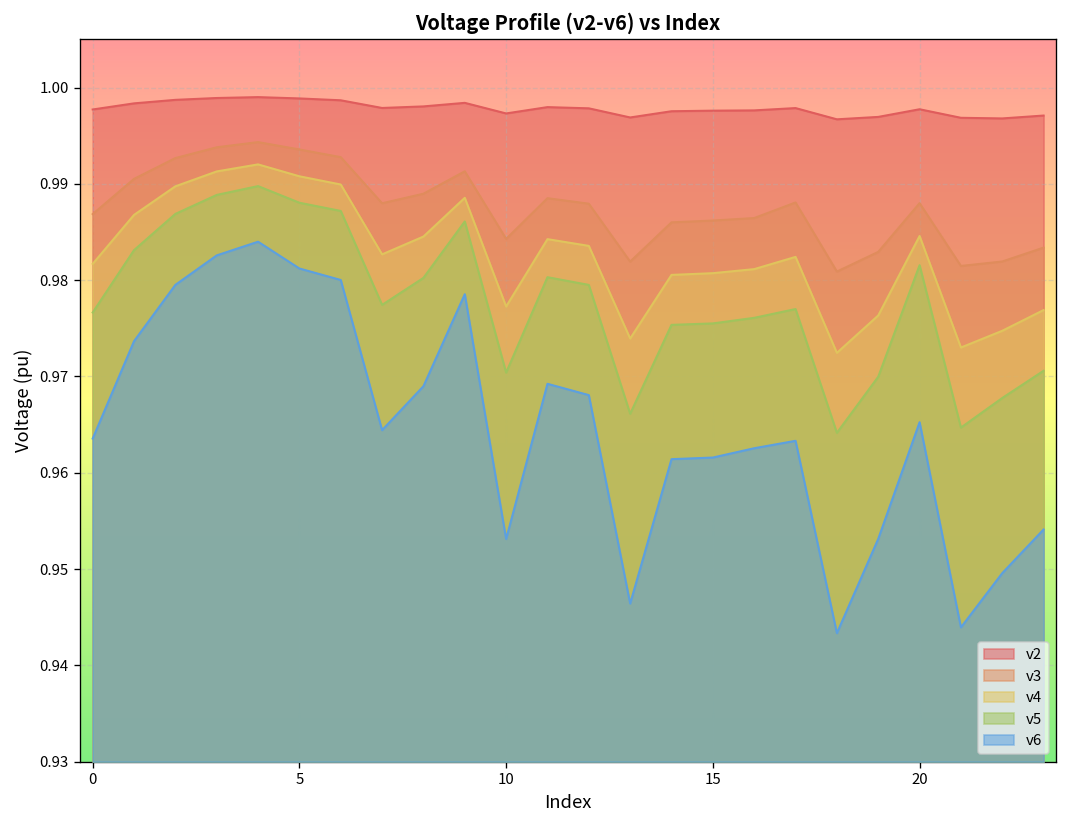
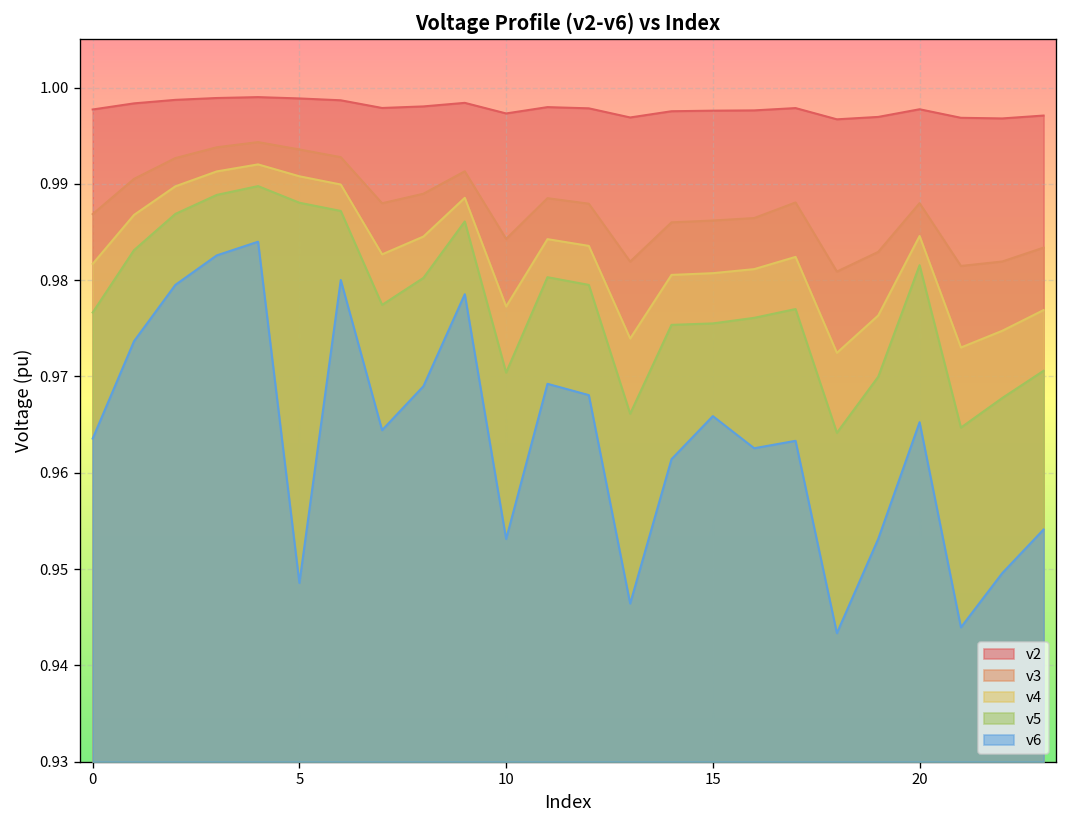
v6, 5: 0.981 -> 0.949
v6, 15: 0.962 -> 0.966
